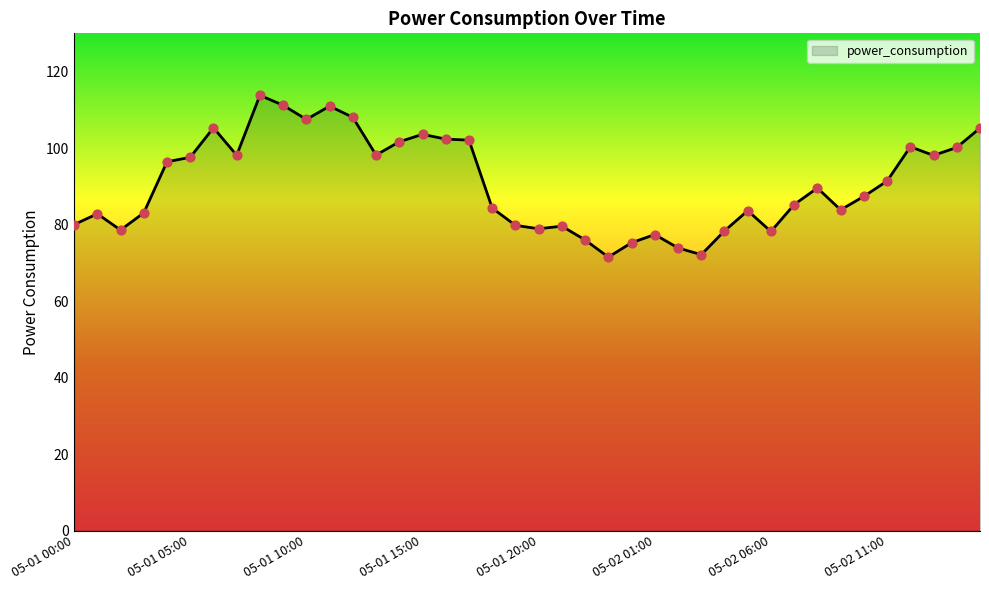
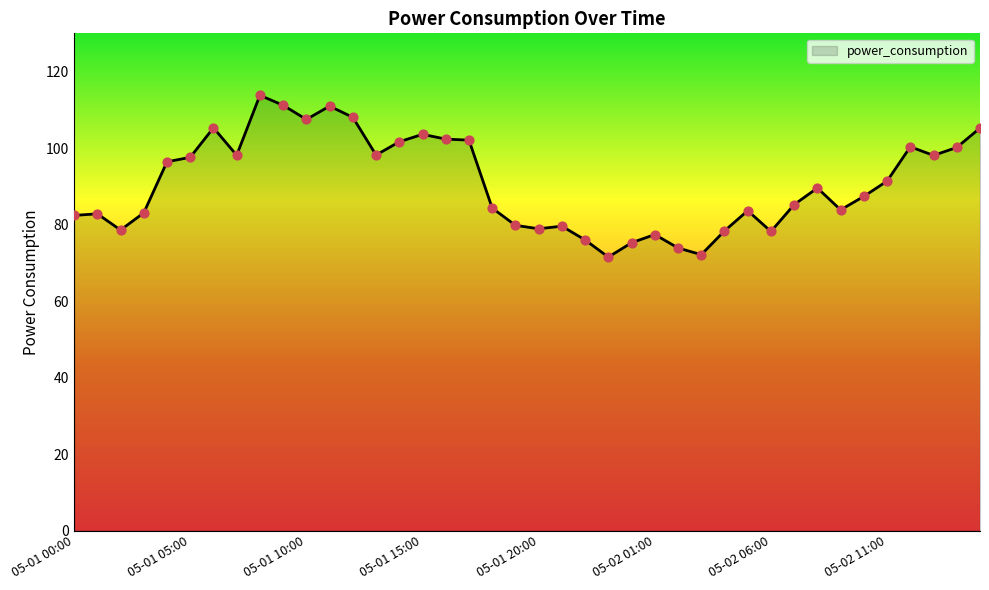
05-01 00:00: 80 -> 82
